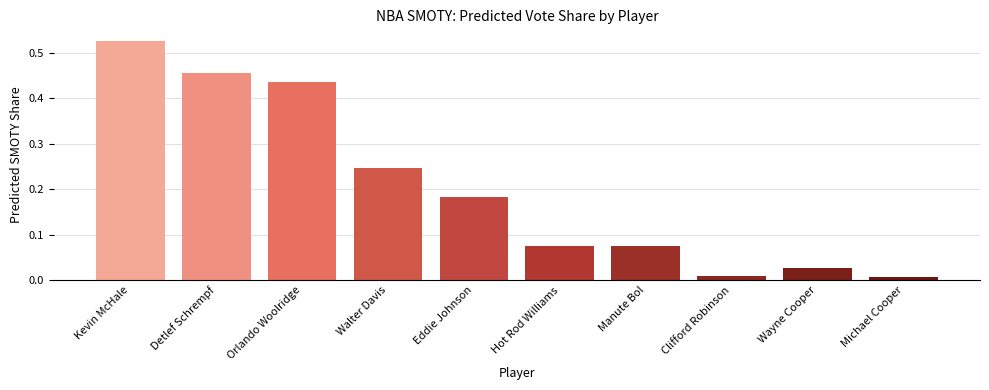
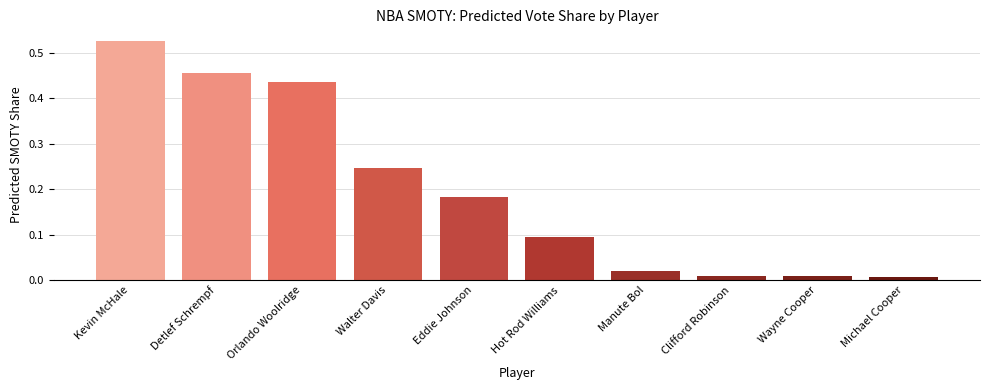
Hot Rod Williams: 0.08 -> 0.10
Manute Bol: 0.08 -> 0.02
Wayne Cooper: 0.03 -> 0.01
